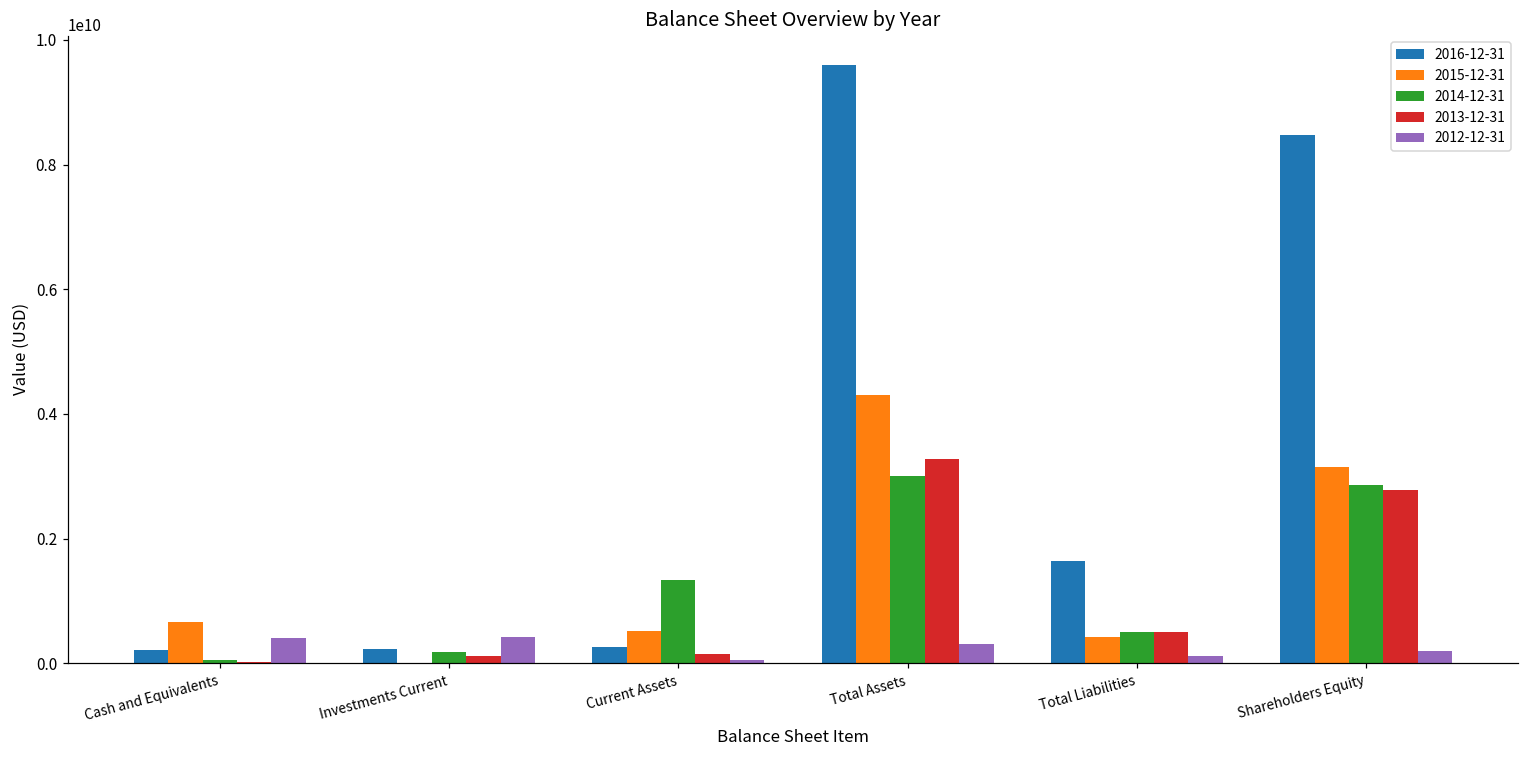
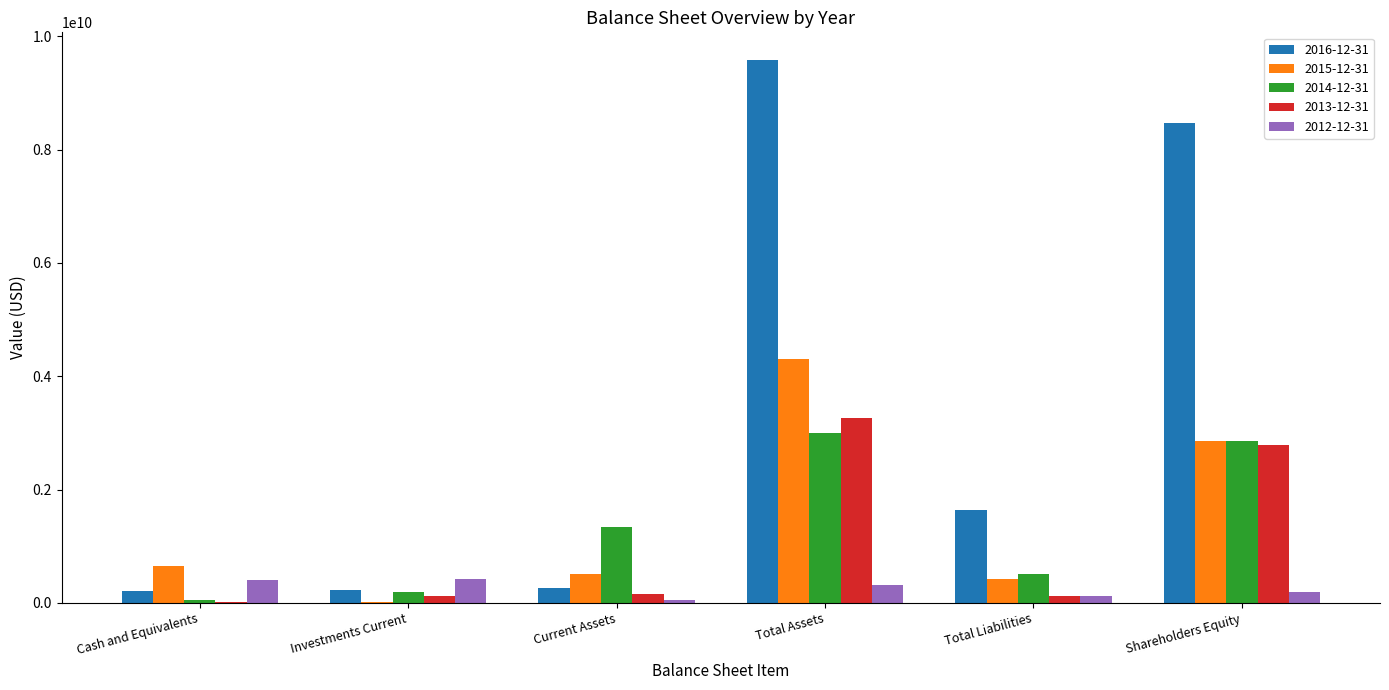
2013-12-31, Total Liabilities: 500000000 -> 100000000
2015-12-31, Shareholders Equity: 3100000000 -> 2900000000
